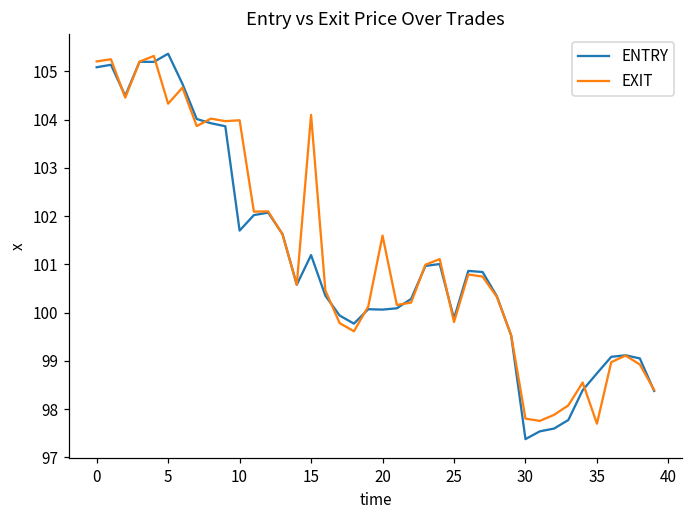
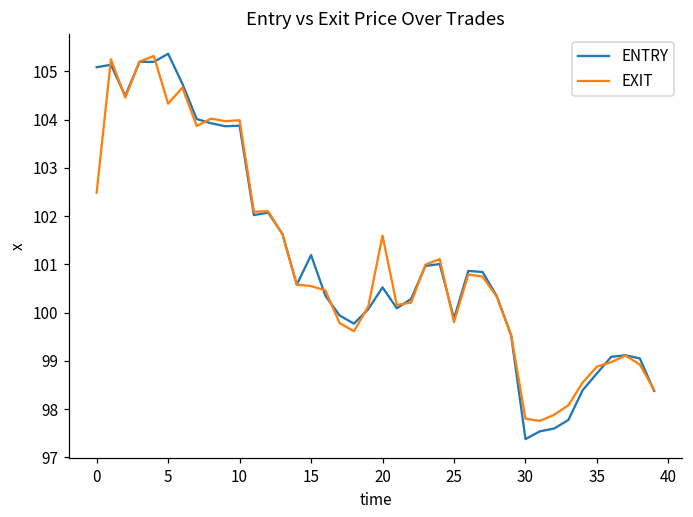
EXIT, 0: 105.2 -> 102.5
ENTRY, 10: 101.7 -> 103.9
EXIT, 15: 104.1 -> 100.6
ENTRY, 20: 100.1 -> 100.5
EXIT, 35: 97.7 -> 98.9
